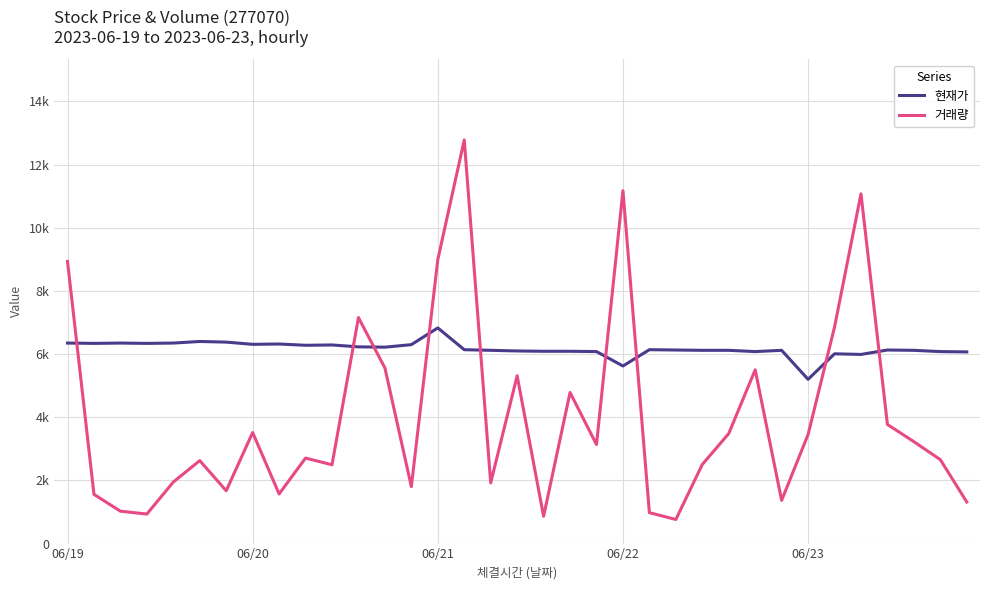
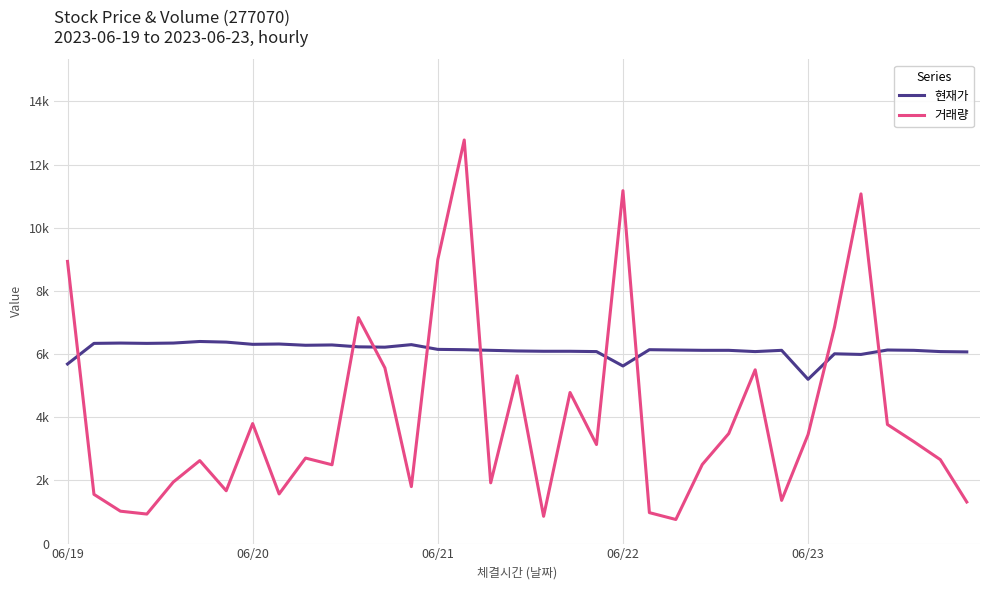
현재가, 06/19: 6400 -> 5700
거래량, 06/20: 3500 -> 3800
현재가, 06/21: 6800 -> 6200
